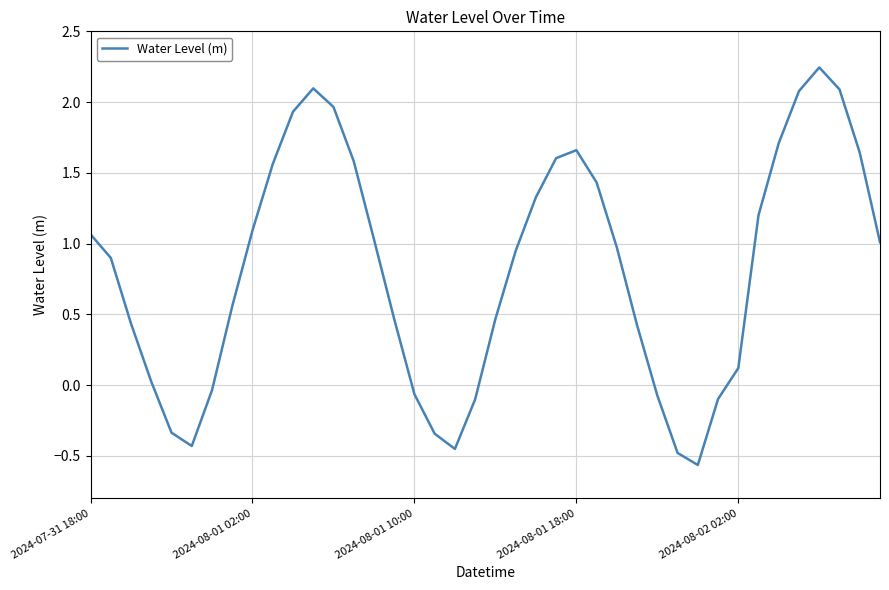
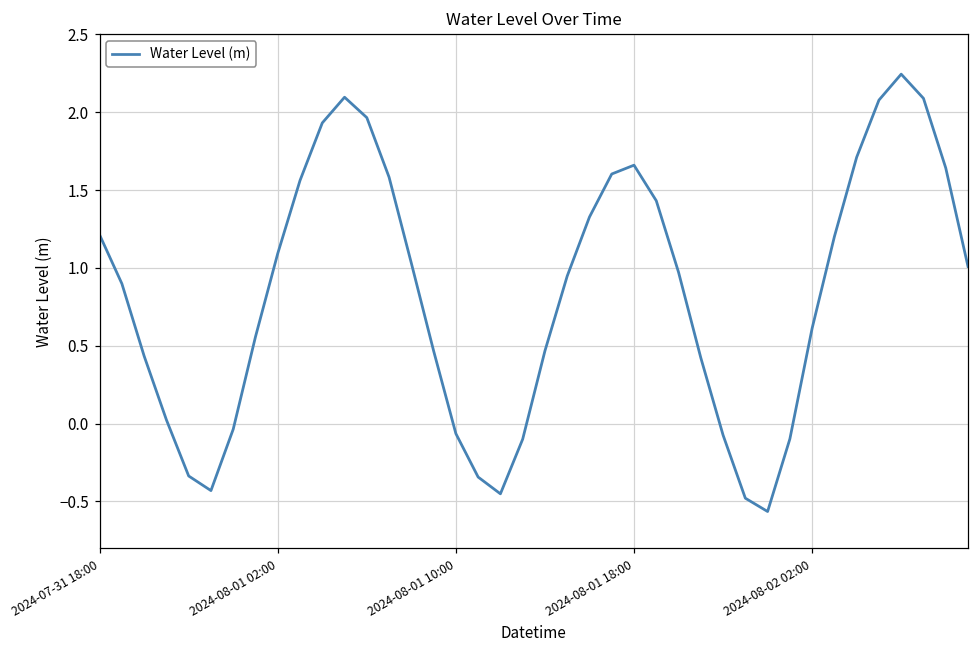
2024-07-31 18:00: 1.07 -> 1.21
2024-08-02 02:00: 0.12 -> 0.61
